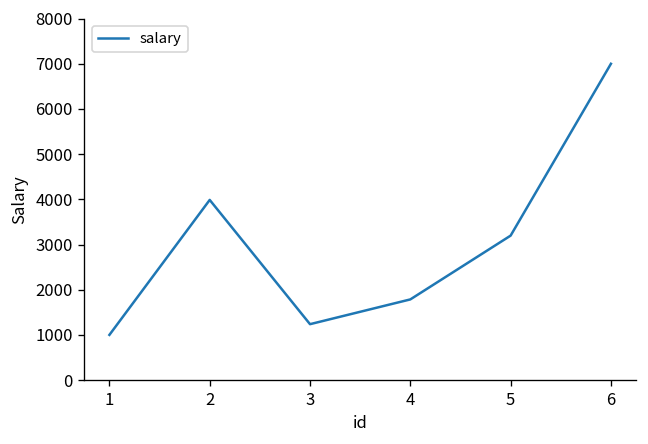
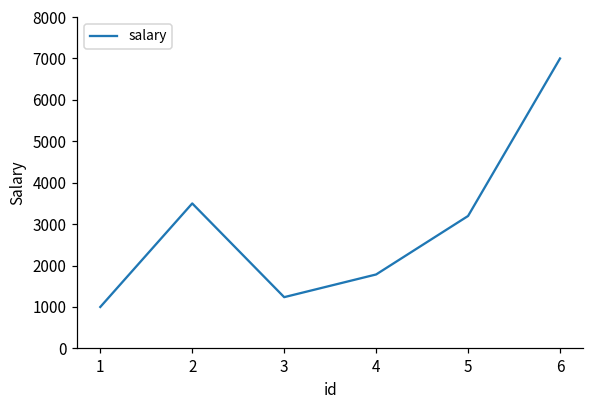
2: 4000 -> 3500
